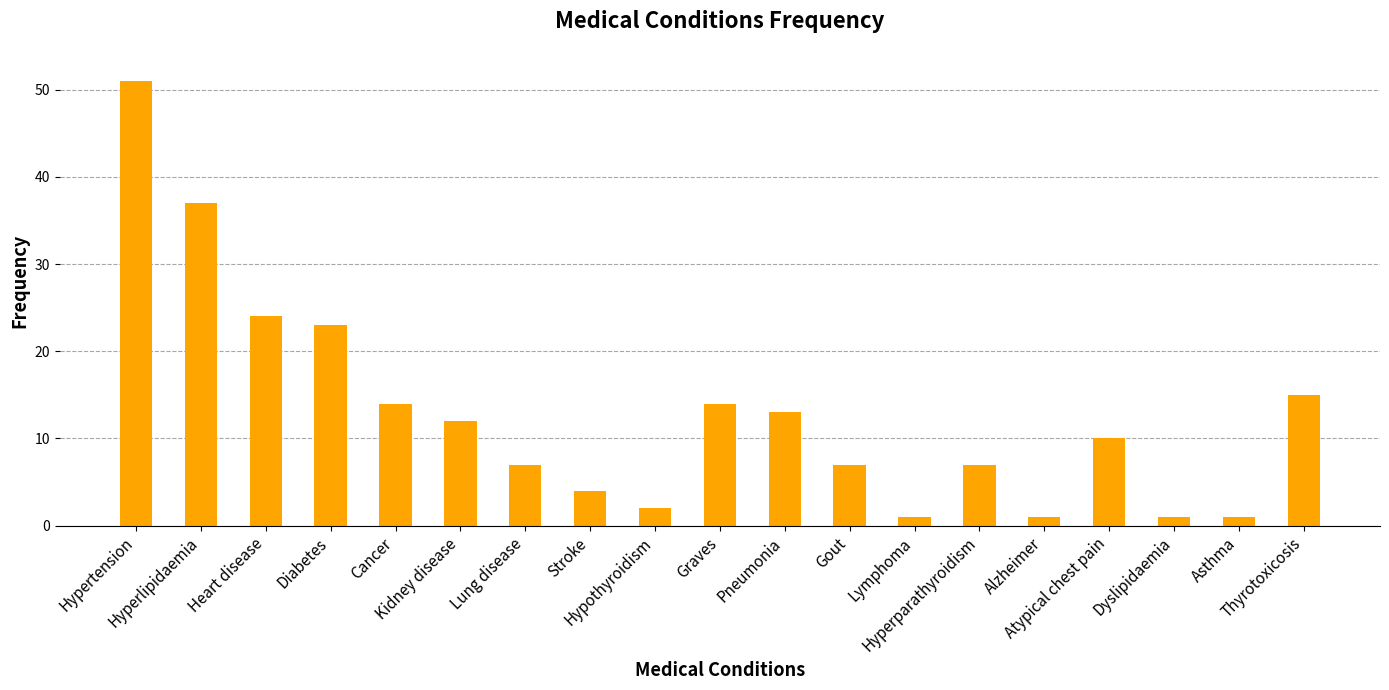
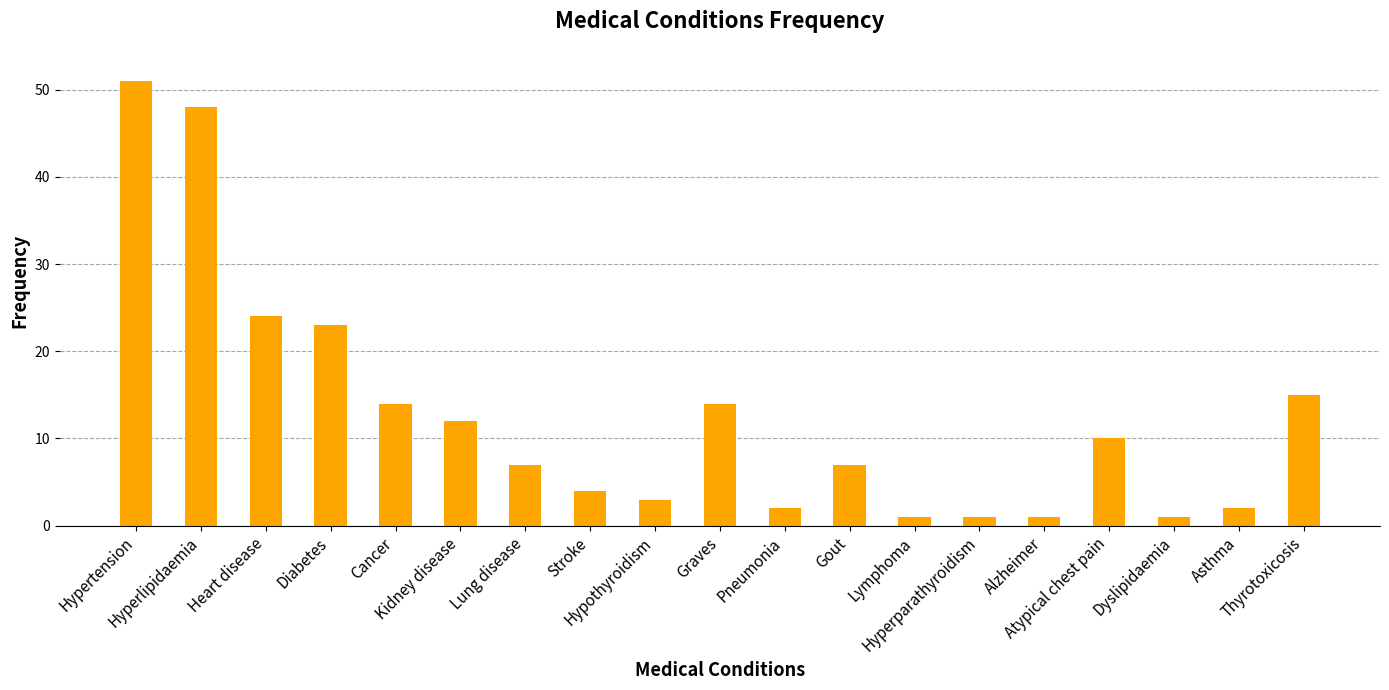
Hyperlipidaemia: 37 -> 48
Hypothyroidism: 2 -> 3
Pneumonia: 13 -> 2
Hyperparathyroidism: 7 -> 1
Asthma: 1 -> 2
